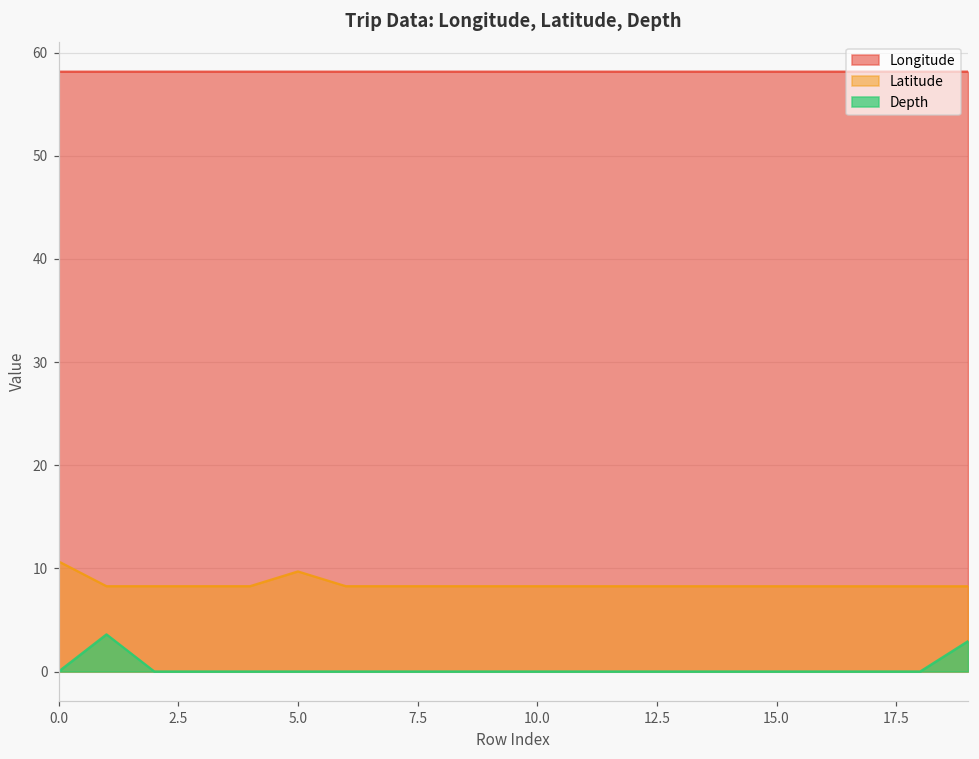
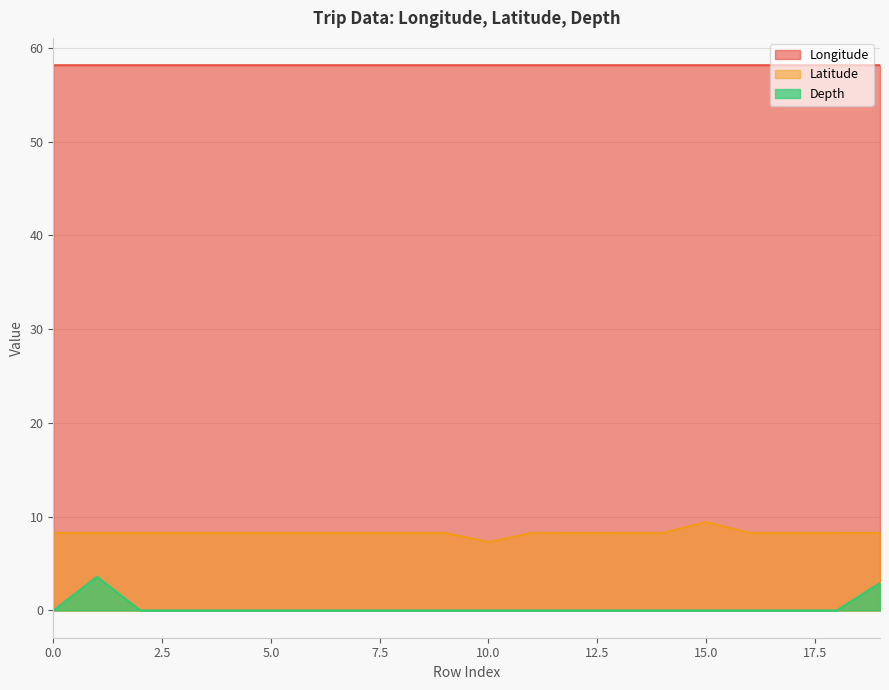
Latitude, 0.0: 11 -> 8
Latitude, 5.0: 10 -> 8
Latitude, 10.0: 8 -> 7
Latitude, 15.0: 8 -> 9
